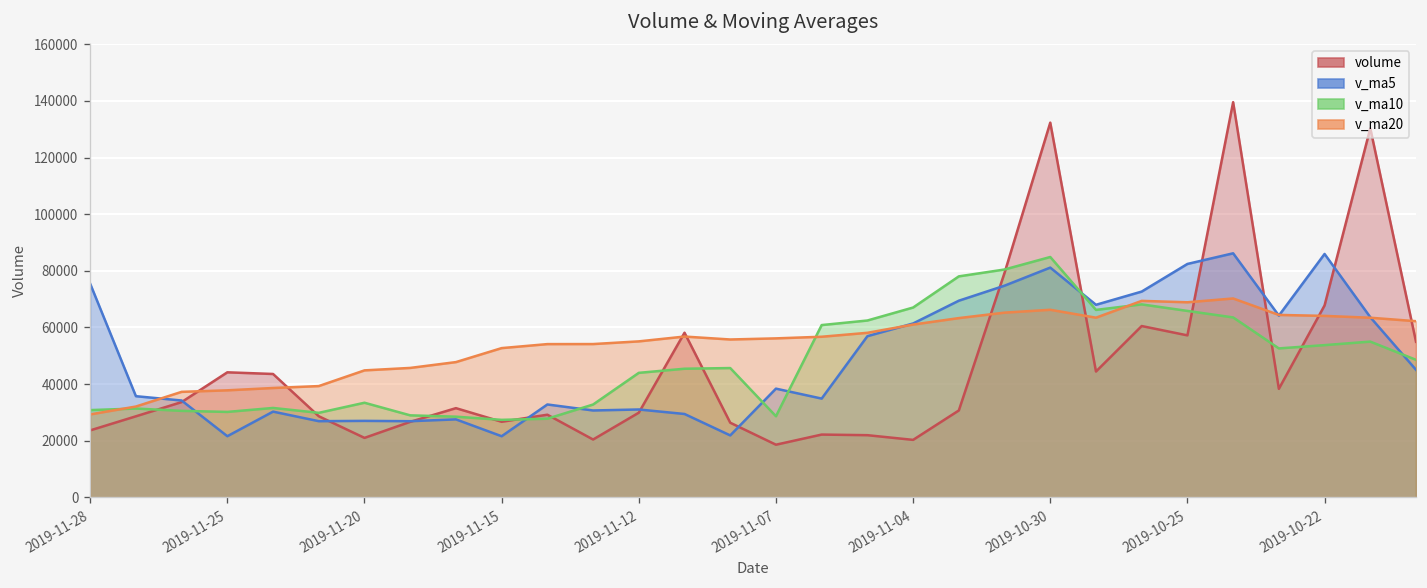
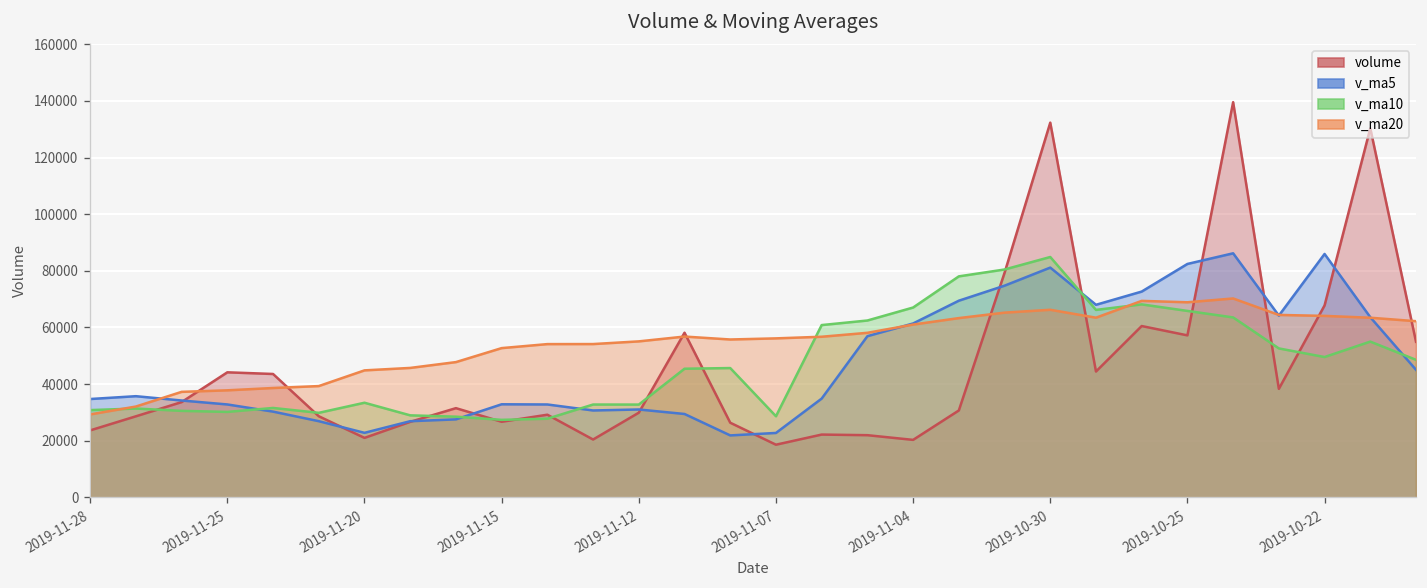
v_ma5, 2019-11-28: 75000 -> 35000
v_ma5, 2019-11-25: 22000 -> 33000
v_ma5, 2019-11-20: 27000 -> 23000
v_ma5, 2019-11-15: 22000 -> 33000
v_ma10, 2019-11-12: 44000 -> 33000
v_ma5, 2019-11-07: 38000 -> 23000
v_ma10, 2019-10-22: 54000 -> 50000
